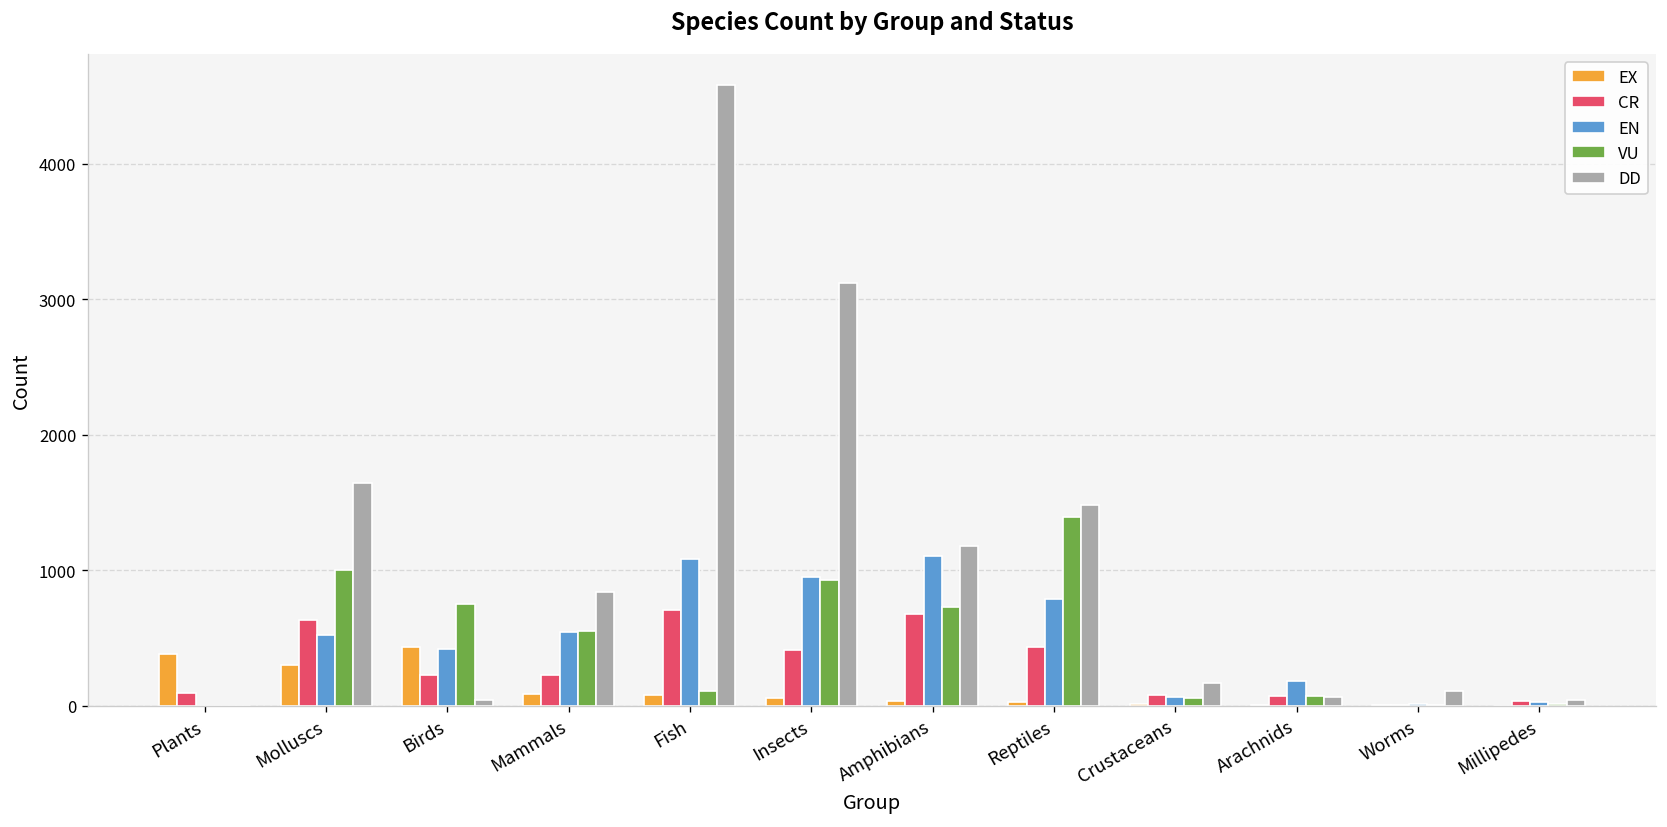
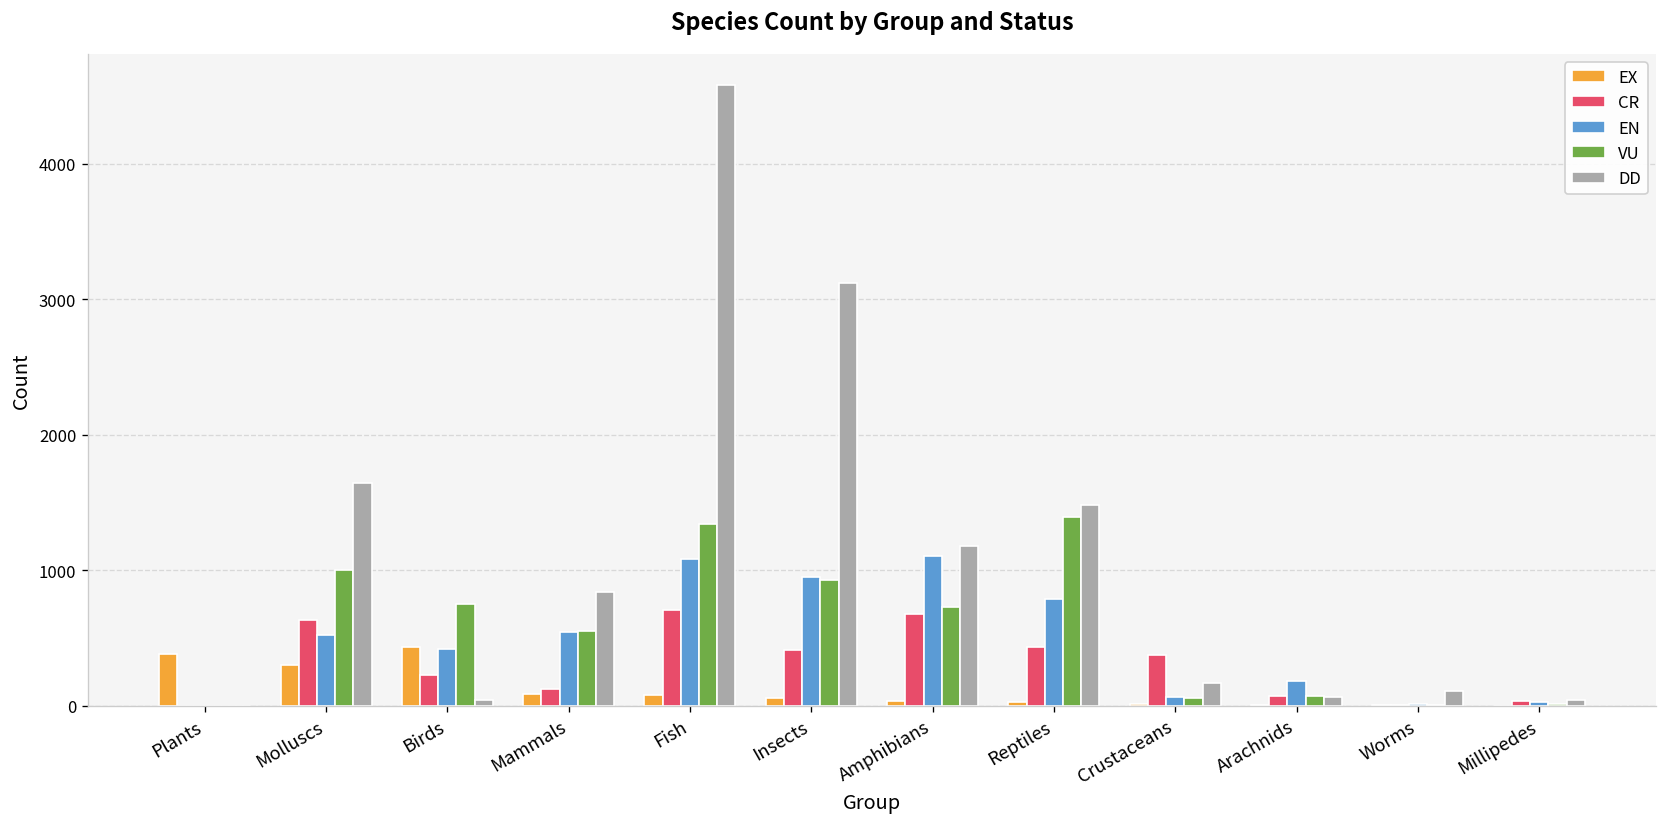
CR, Plants: 100 -> 0
CR, Mammals: 230 -> 130
VU, Fish: 110 -> 1340
CR, Crustaceans: 80 -> 380
